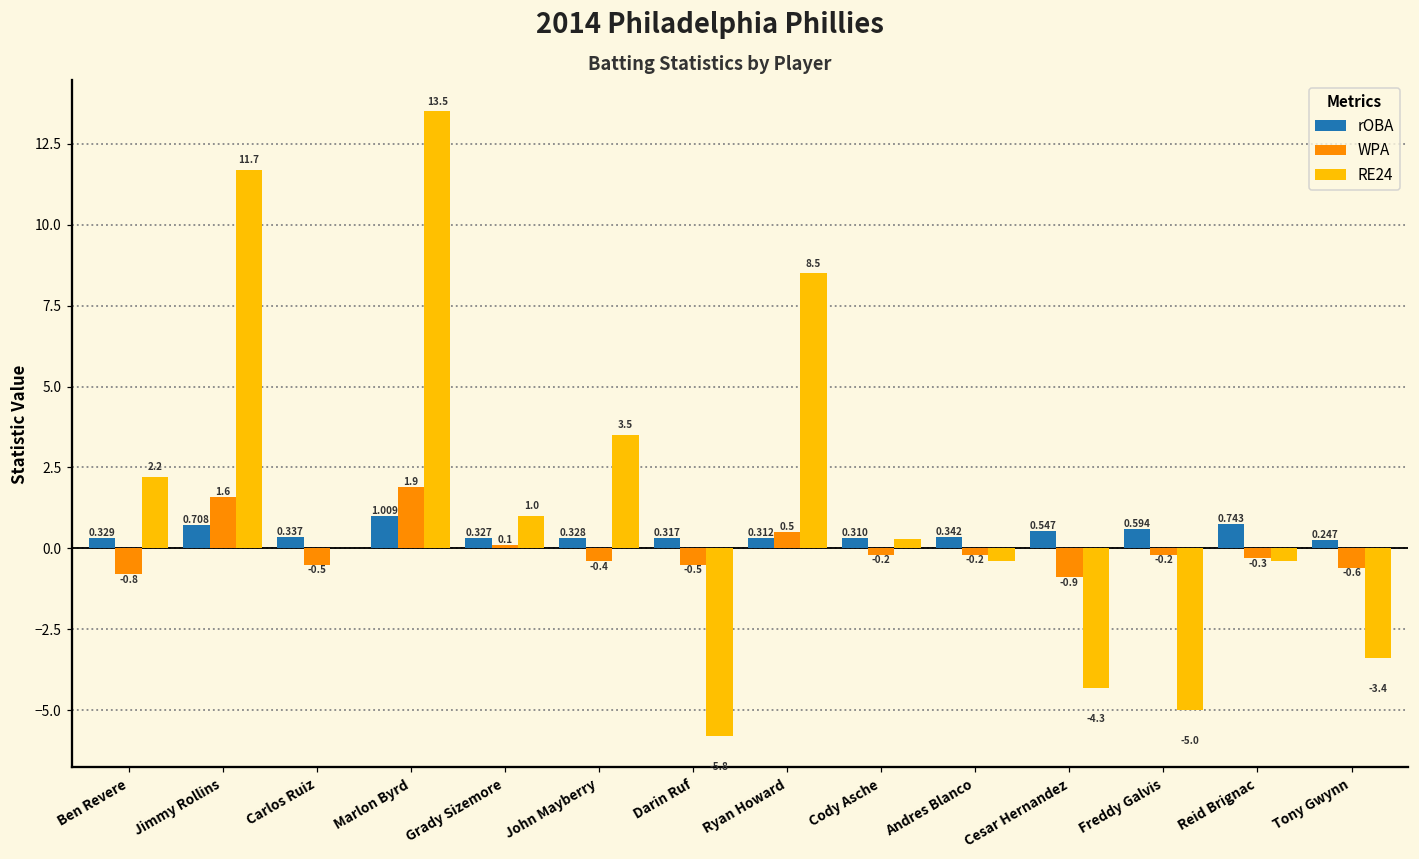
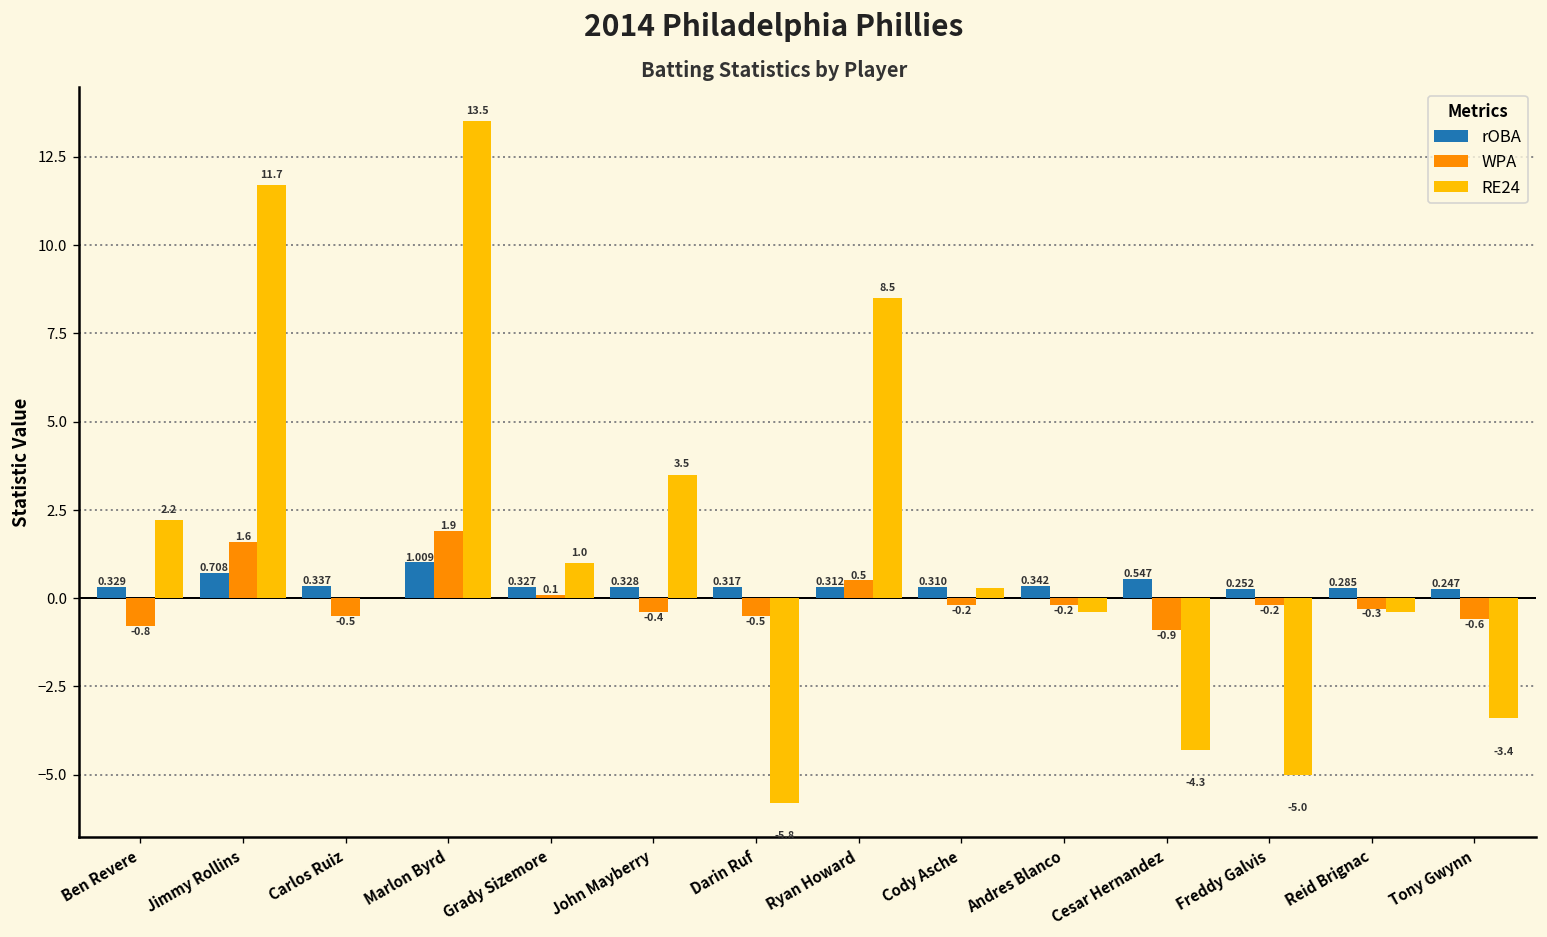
rOBA, Freddy Galvis: 0.594 -> 0.252
rOBA, Reid Brignac: 0.743 -> 0.285
